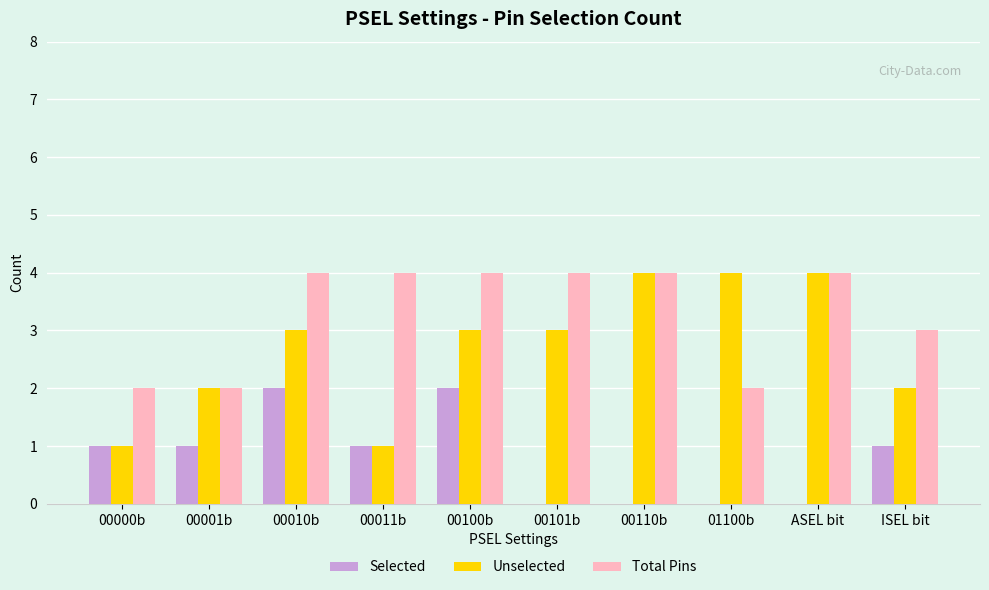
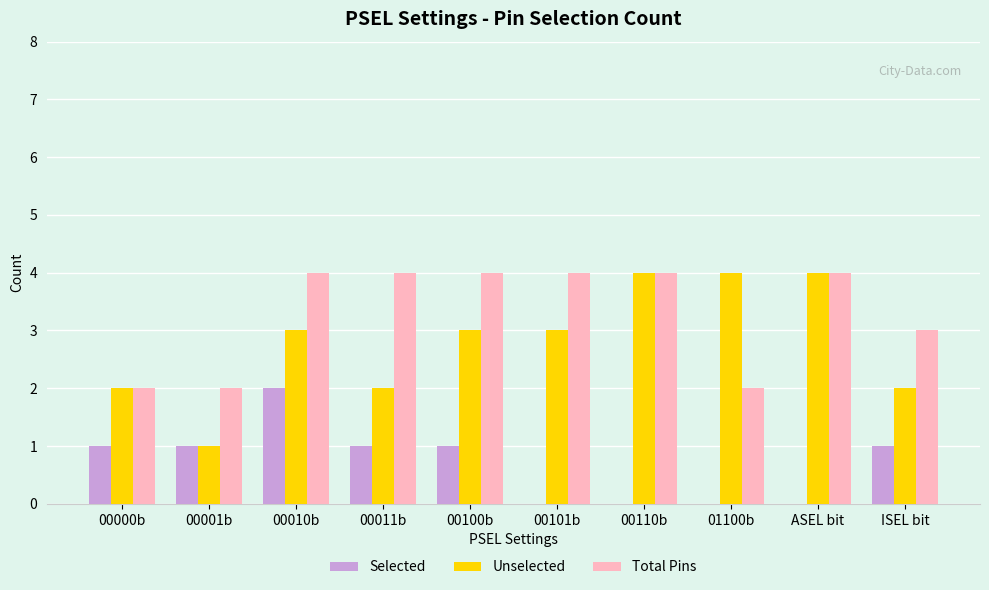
Unselected, 00000b: 1 -> 2
Unselected, 00001b: 2 -> 1
Unselected, 00011b: 1 -> 2
Selected, 00100b: 2 -> 1
